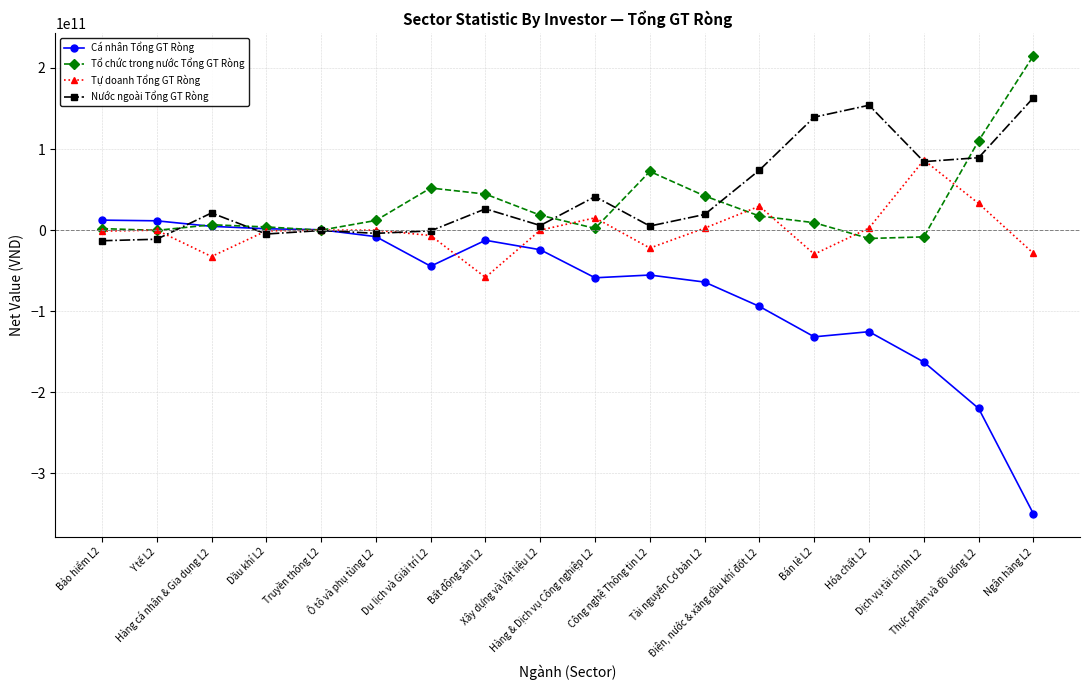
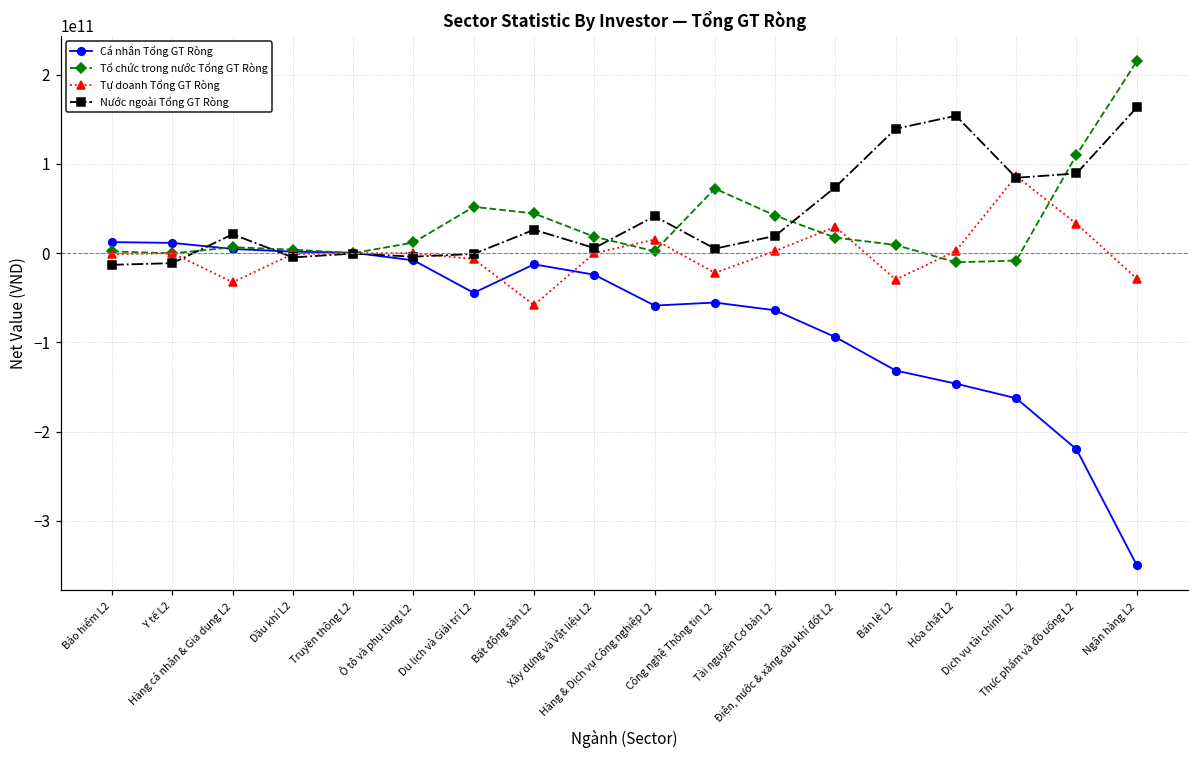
Cá nhân Tổng GT Ròng, Hóa chất L2: -130000000000 -> -150000000000
